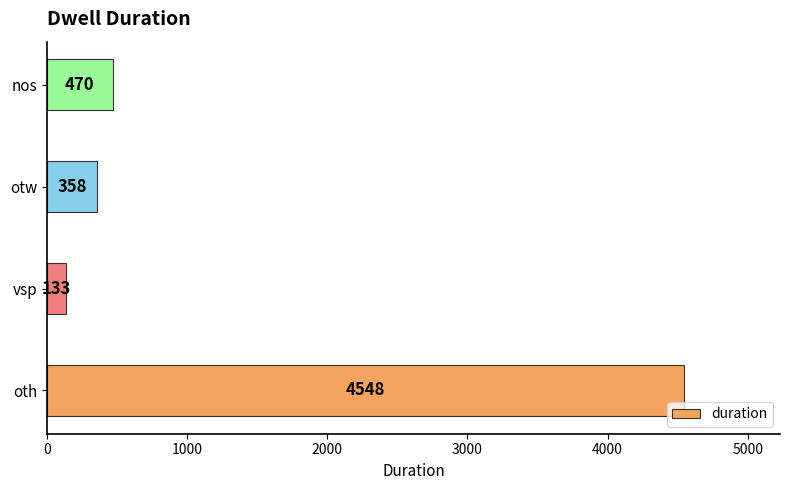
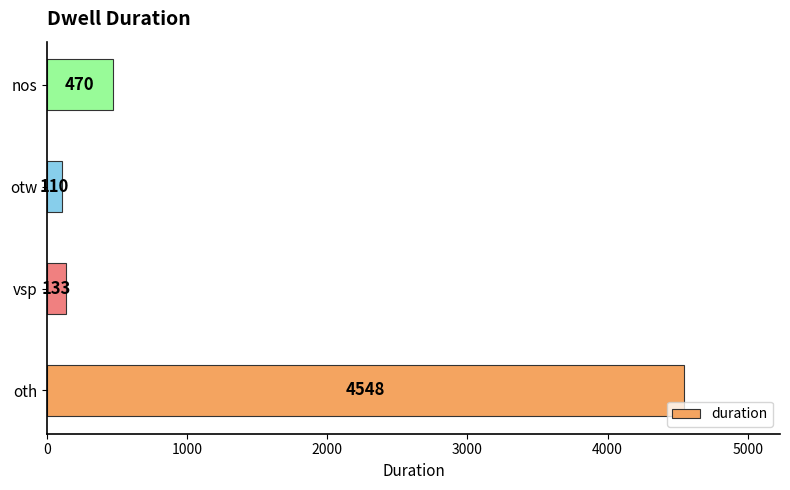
otw: 358 -> 110
